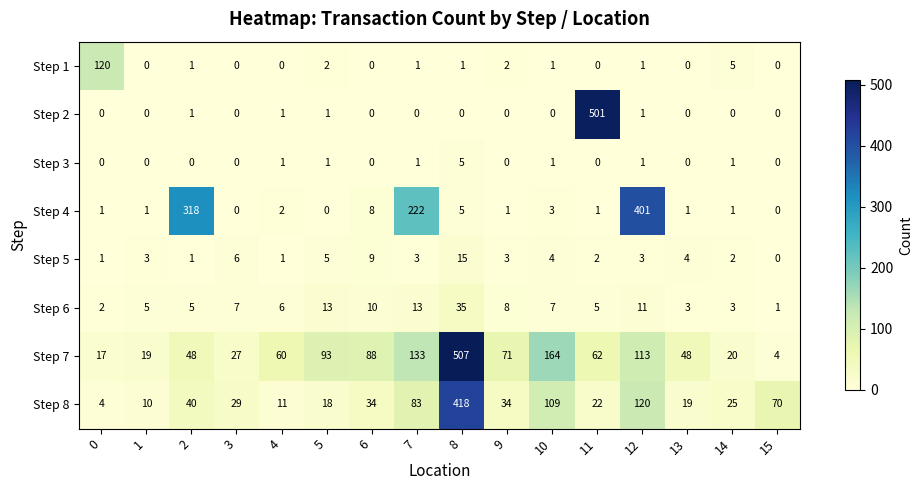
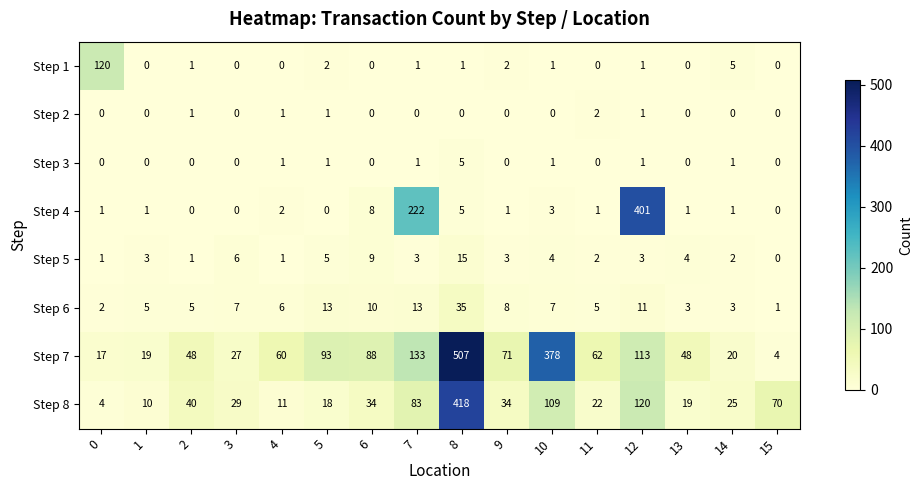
Step 2, 11: 501 -> 2
Step 4, 2: 318 -> 0
Step 7, 10: 164 -> 378
